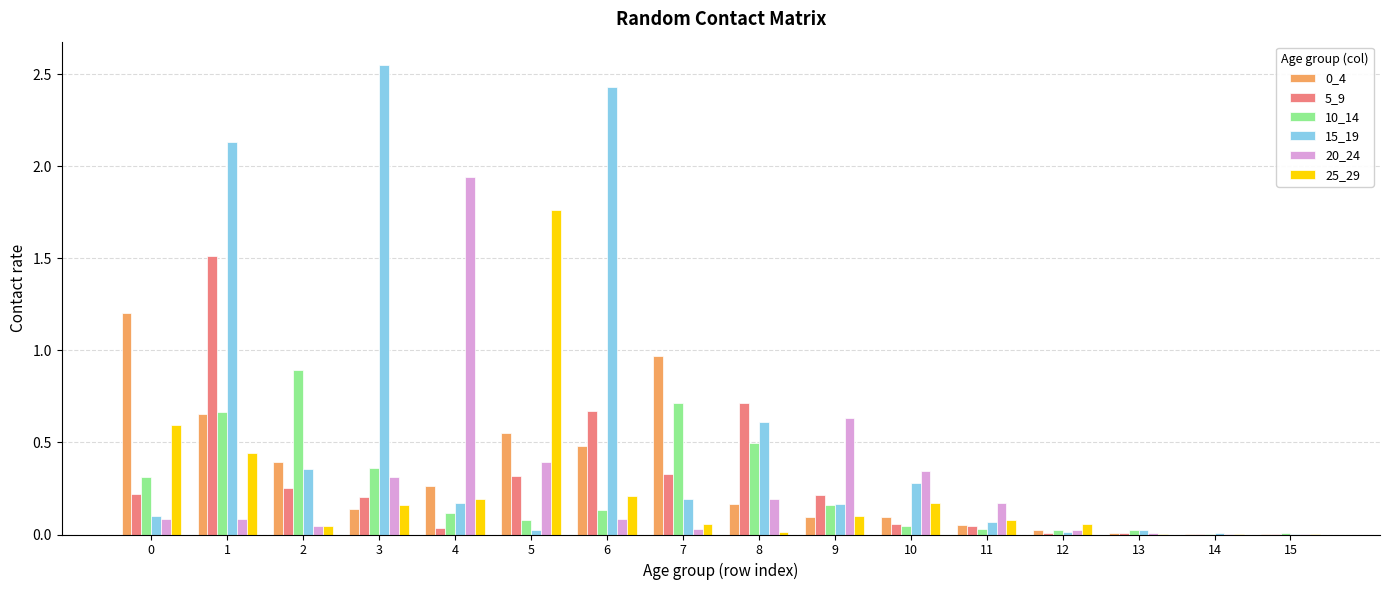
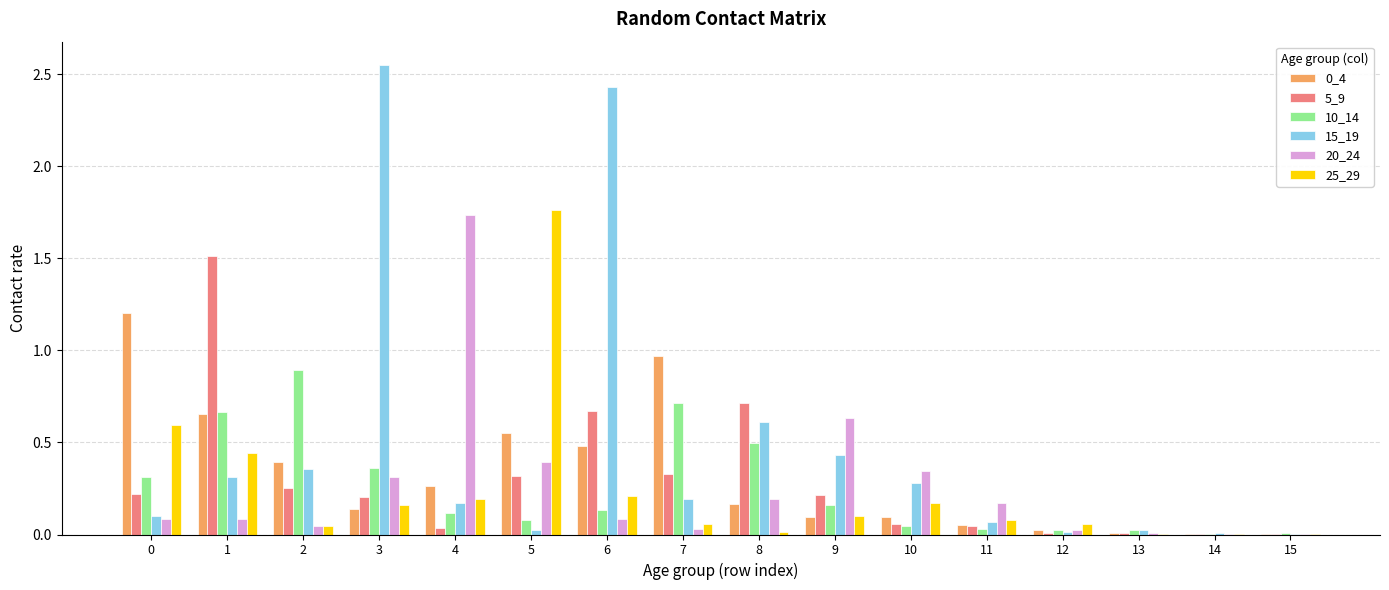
15_19, 1: 2.13 -> 0.31
20_24, 4: 1.94 -> 1.73
15_19, 9: 0.16 -> 0.43
